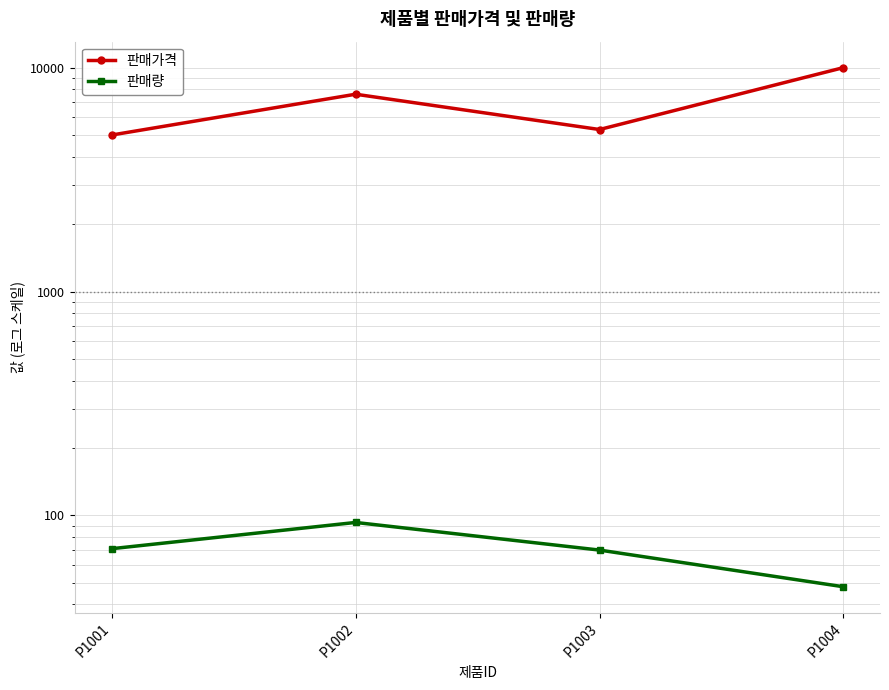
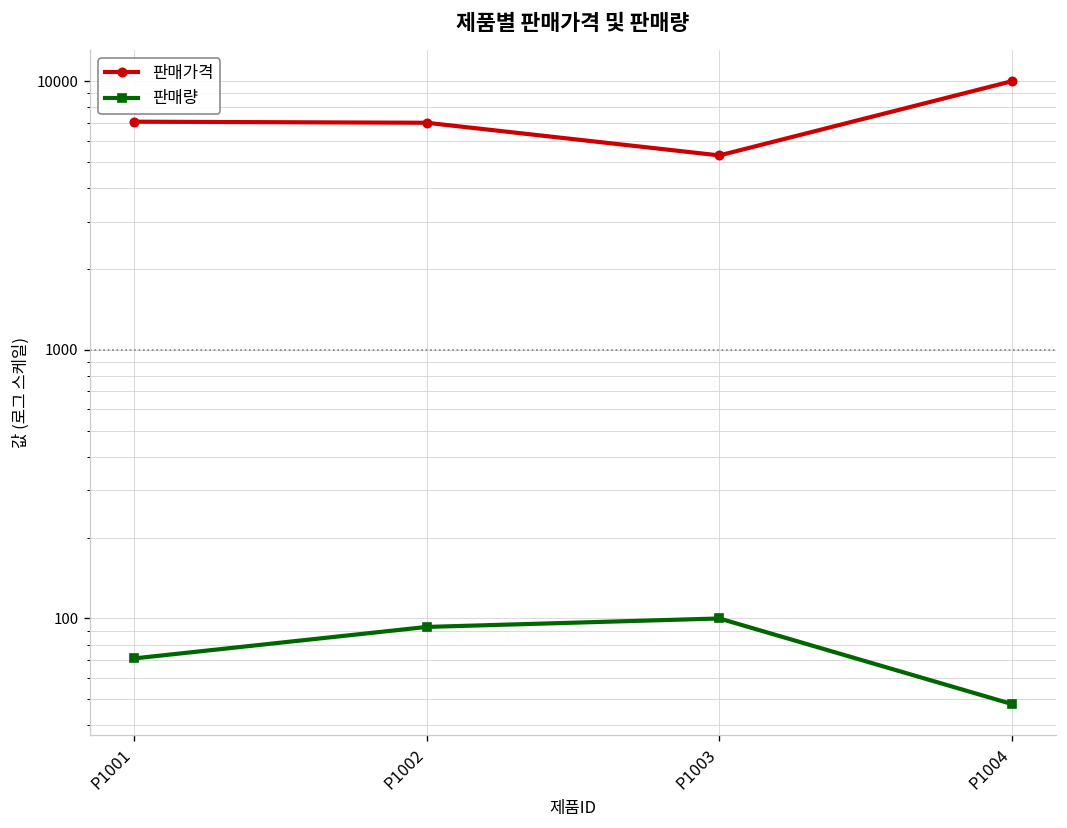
판매가격, P1001: 5000 -> 7100
판매가격, P1002: 7600 -> 7000
판매량, P1003: 70 -> 100
